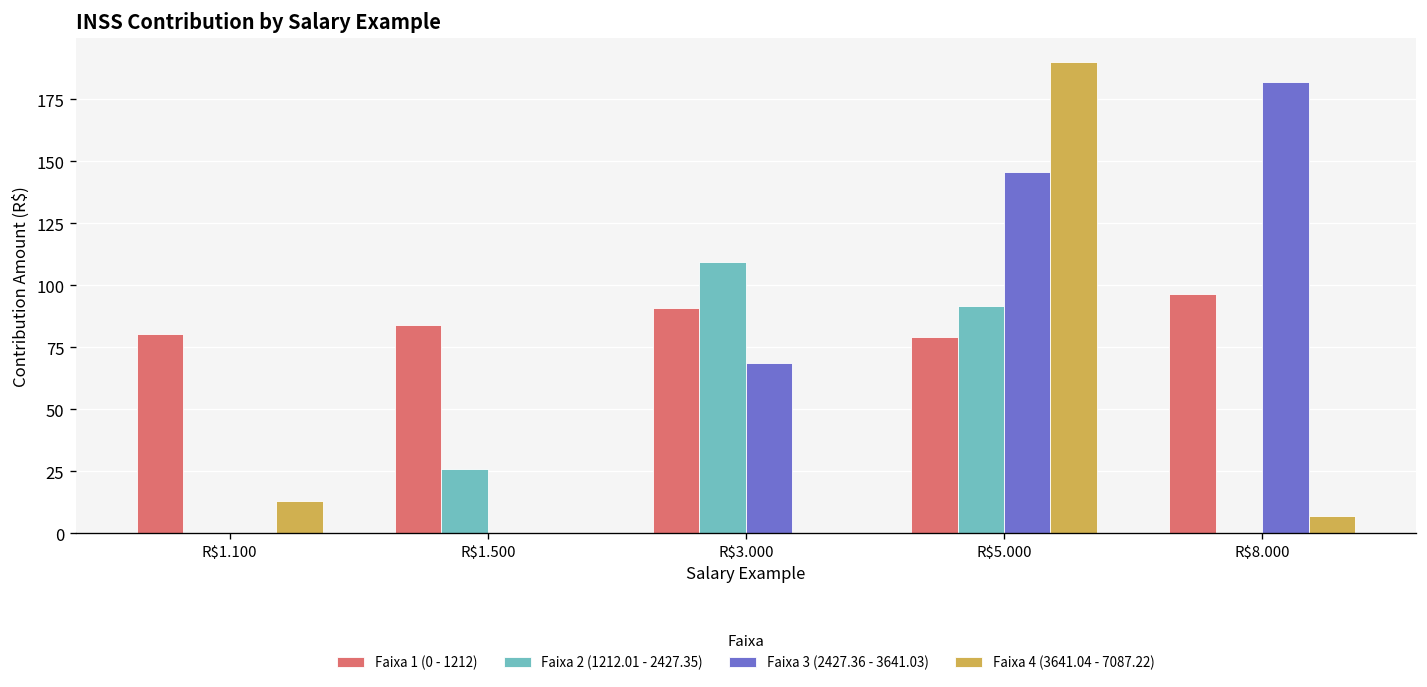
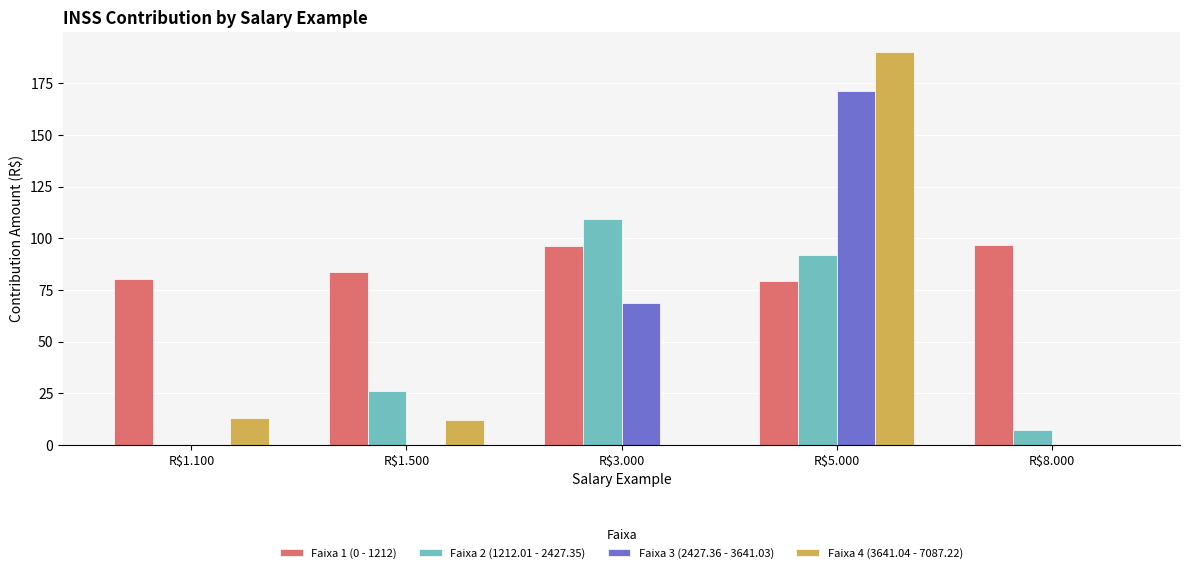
Faixa 4 (3641.04 - 7087.22), R$1.500: 0 -> 12
Faixa 1 (0 - 1212), R$3.000: 91 -> 96
Faixa 3 (2427.36 - 3641.03), R$5.000: 146 -> 171
Faixa 2 (1212.01 - 2427.35), R$8.000: 0 -> 7
Faixa 3 (2427.36 - 3641.03), R$8.000: 182 -> 0
Faixa 4 (3641.04 - 7087.22), R$8.000: 7 -> 0
